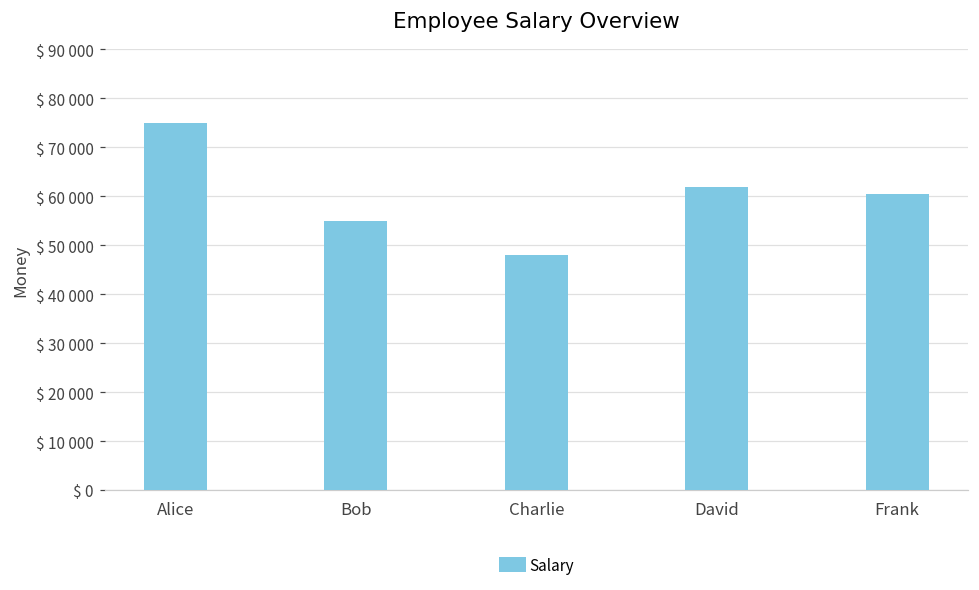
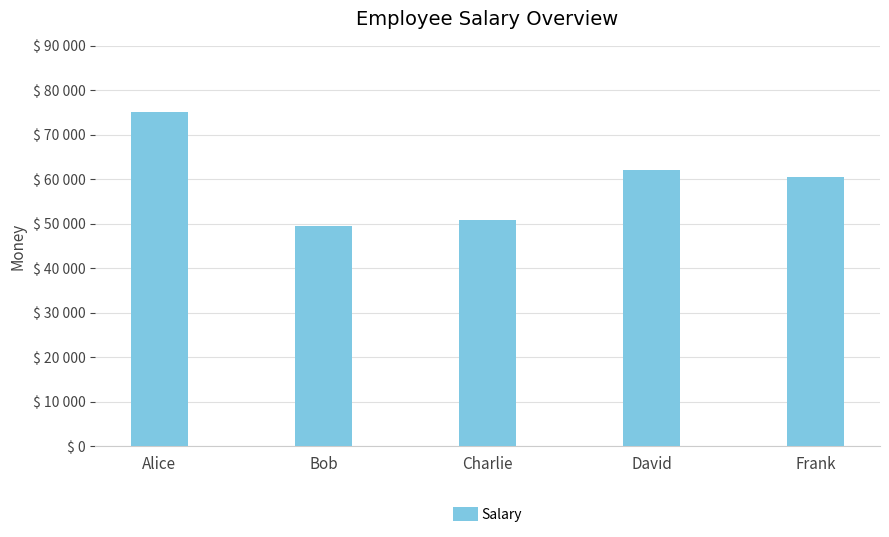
Bob: $ 55000 -> $ 49000
Charlie: $ 48000 -> $ 51000
